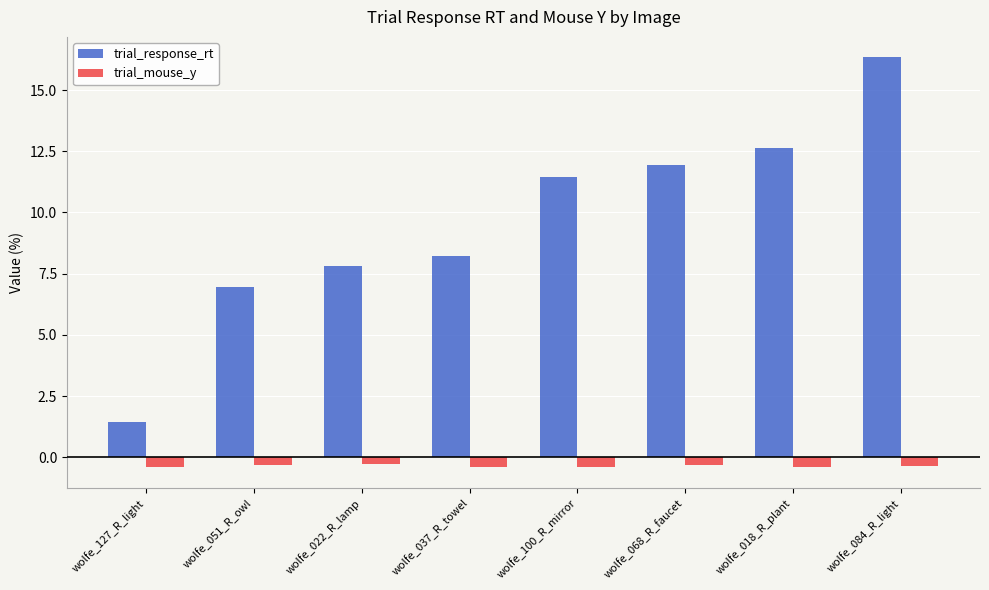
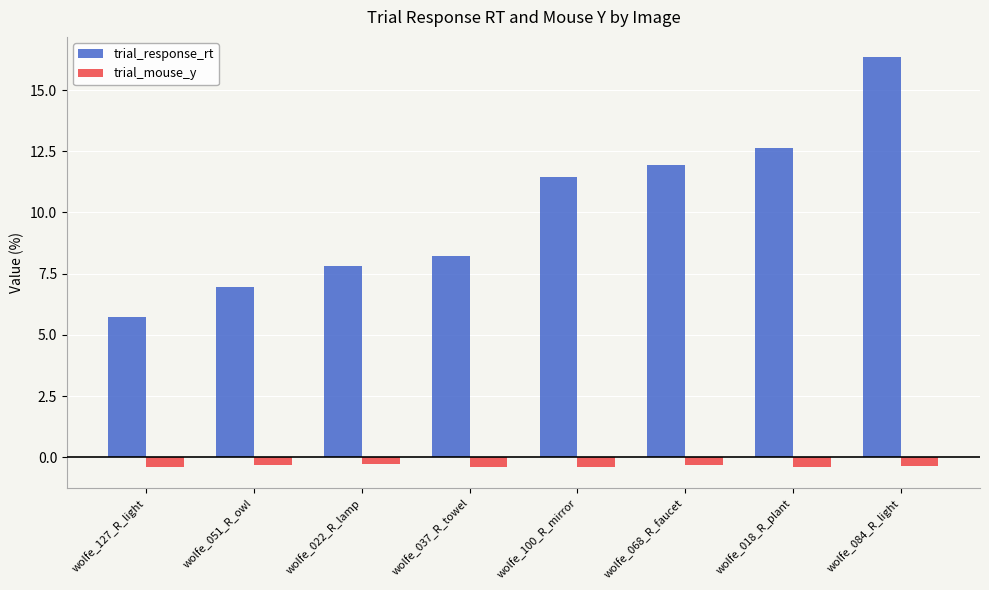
trial_response_rt, wolfe_127_R_light: 1.4 -> 5.7
